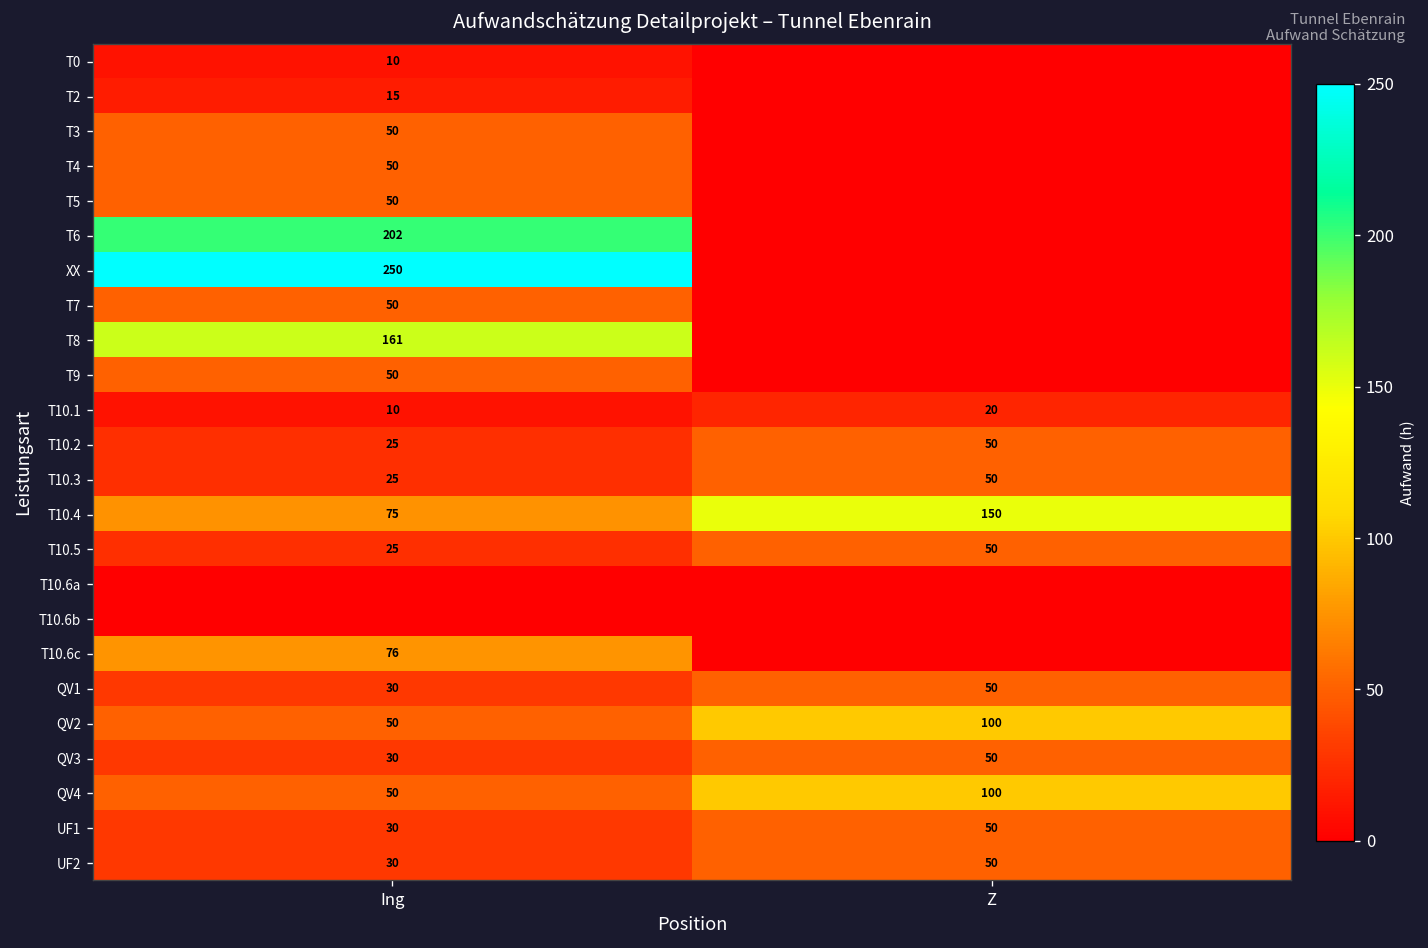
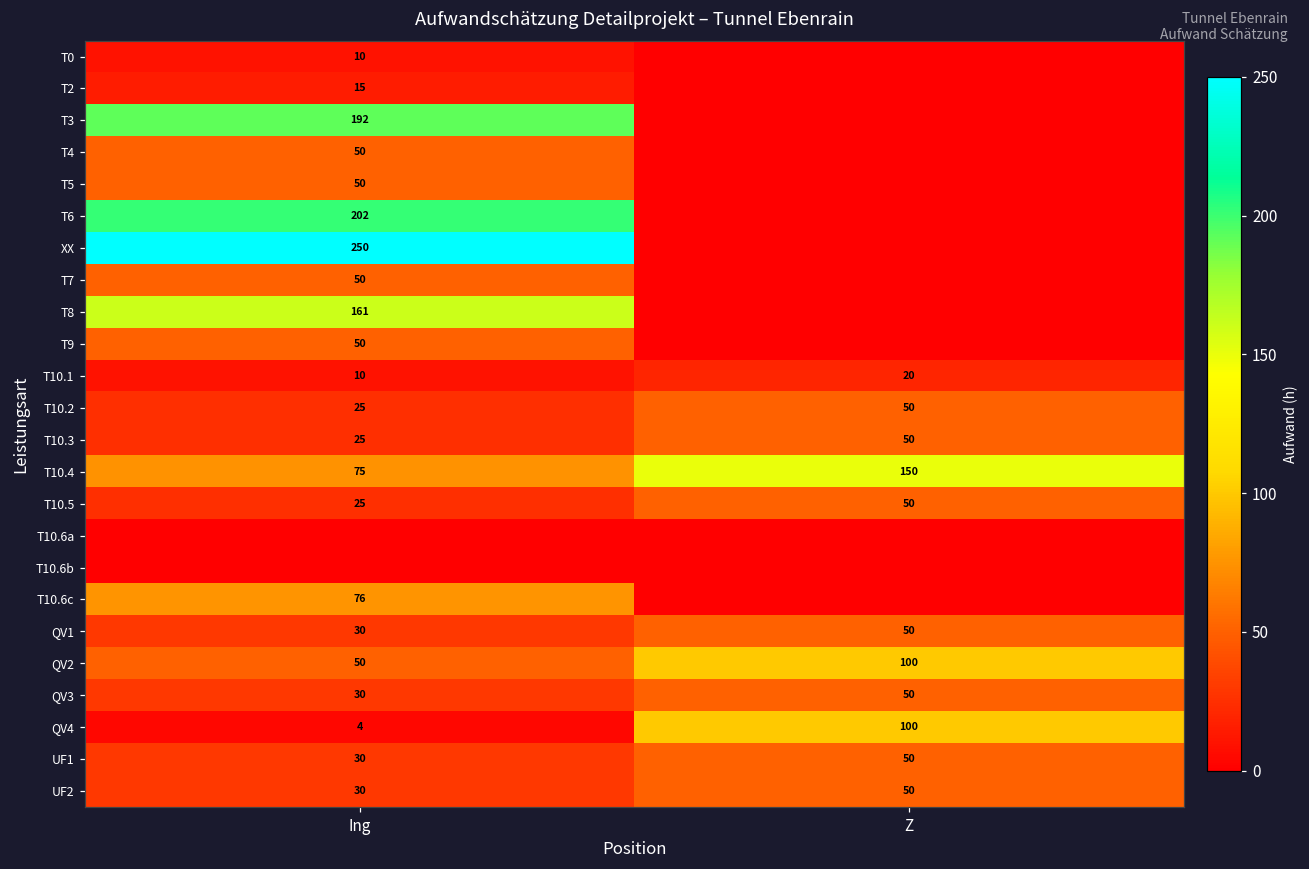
T3, Ing: 50 -> 192
QV4, Ing: 50 -> 4
